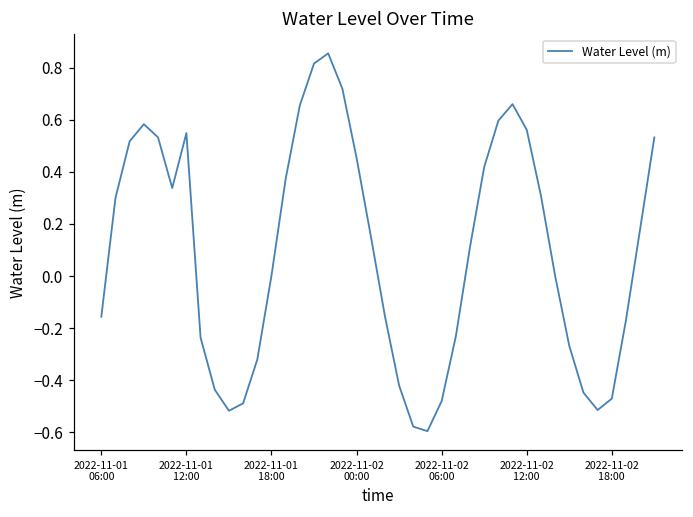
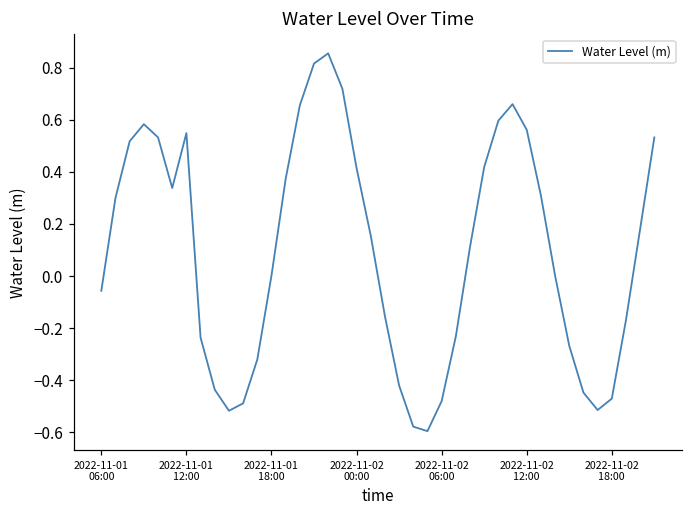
2022-11-01 06:00: -0.16 -> -0.06
2022-11-02 00:00: 0.45 -> 0.41
